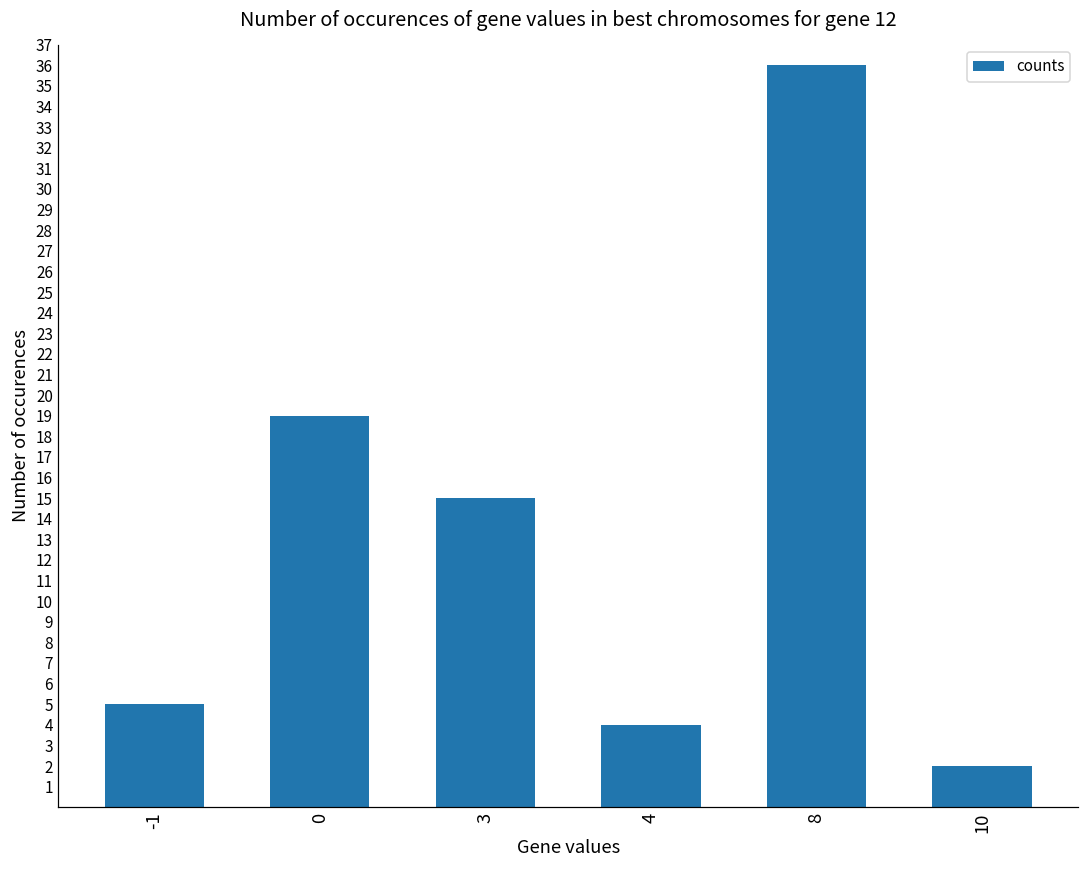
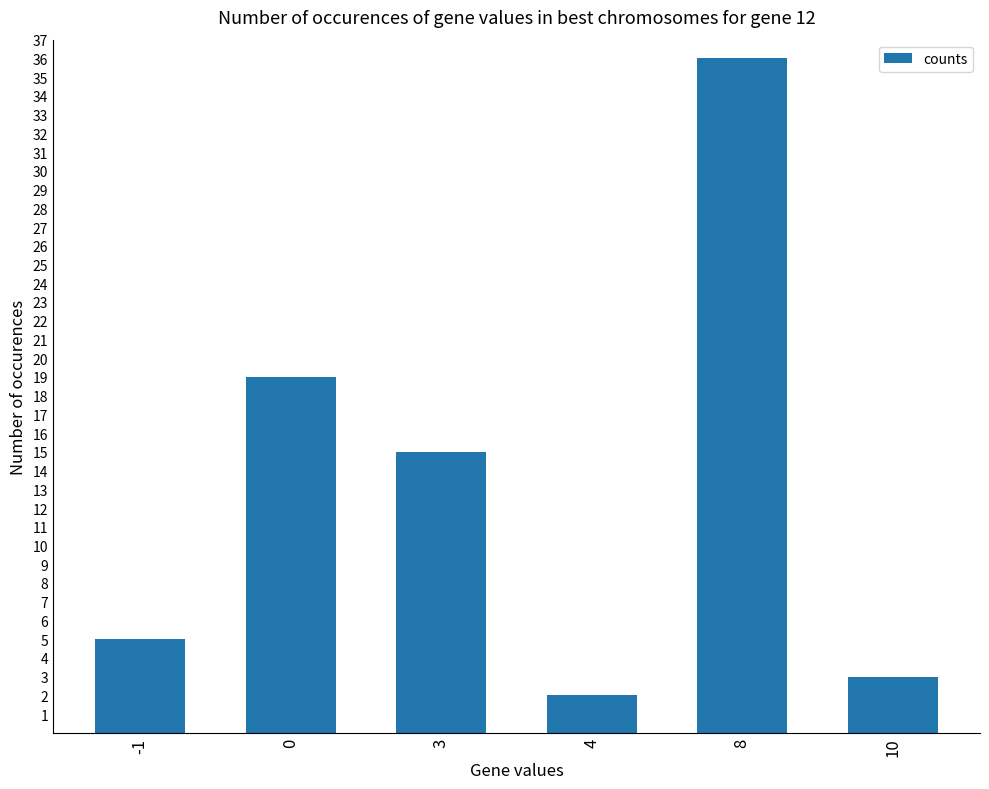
4: 4 -> 2
10: 2 -> 3
